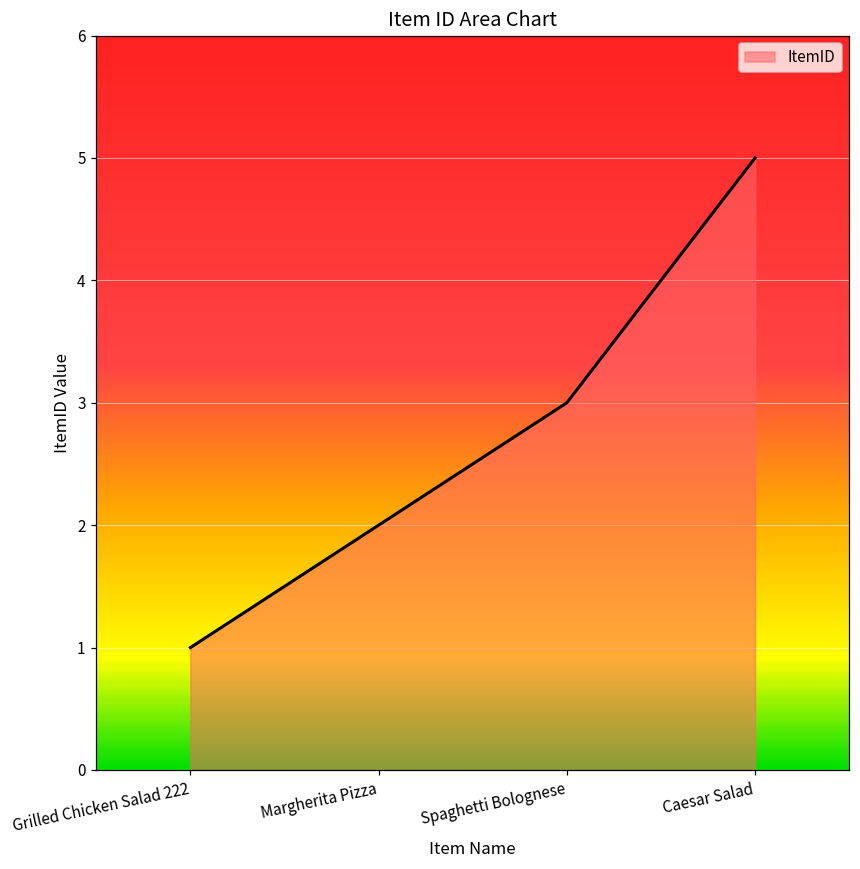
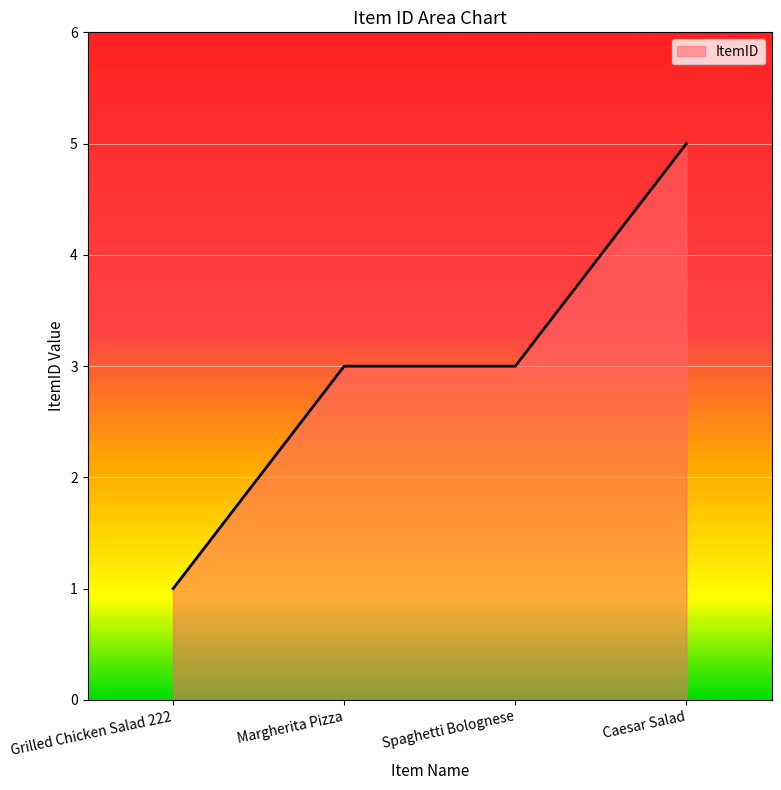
Margherita Pizza: 2 -> 3
